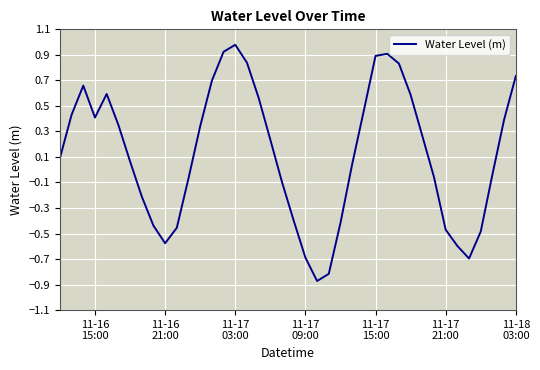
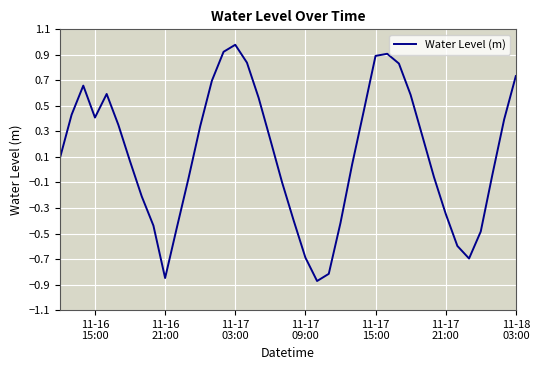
11-16 21:00: -0.58 -> -0.85
11-17 21:00: -0.47 -> -0.34
